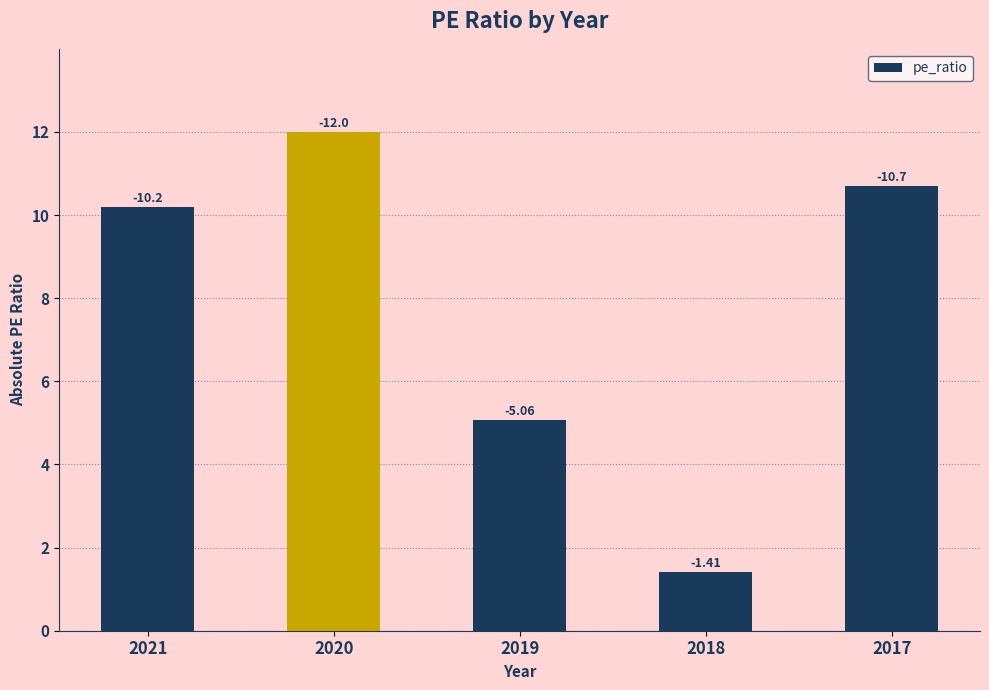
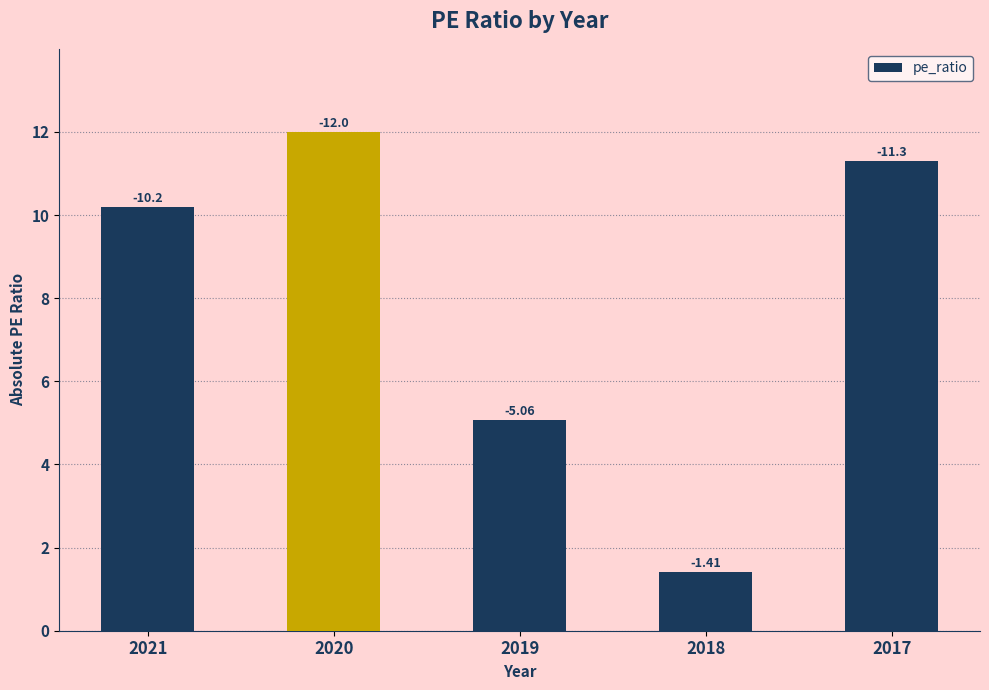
2017: -10.7 -> -11.3
